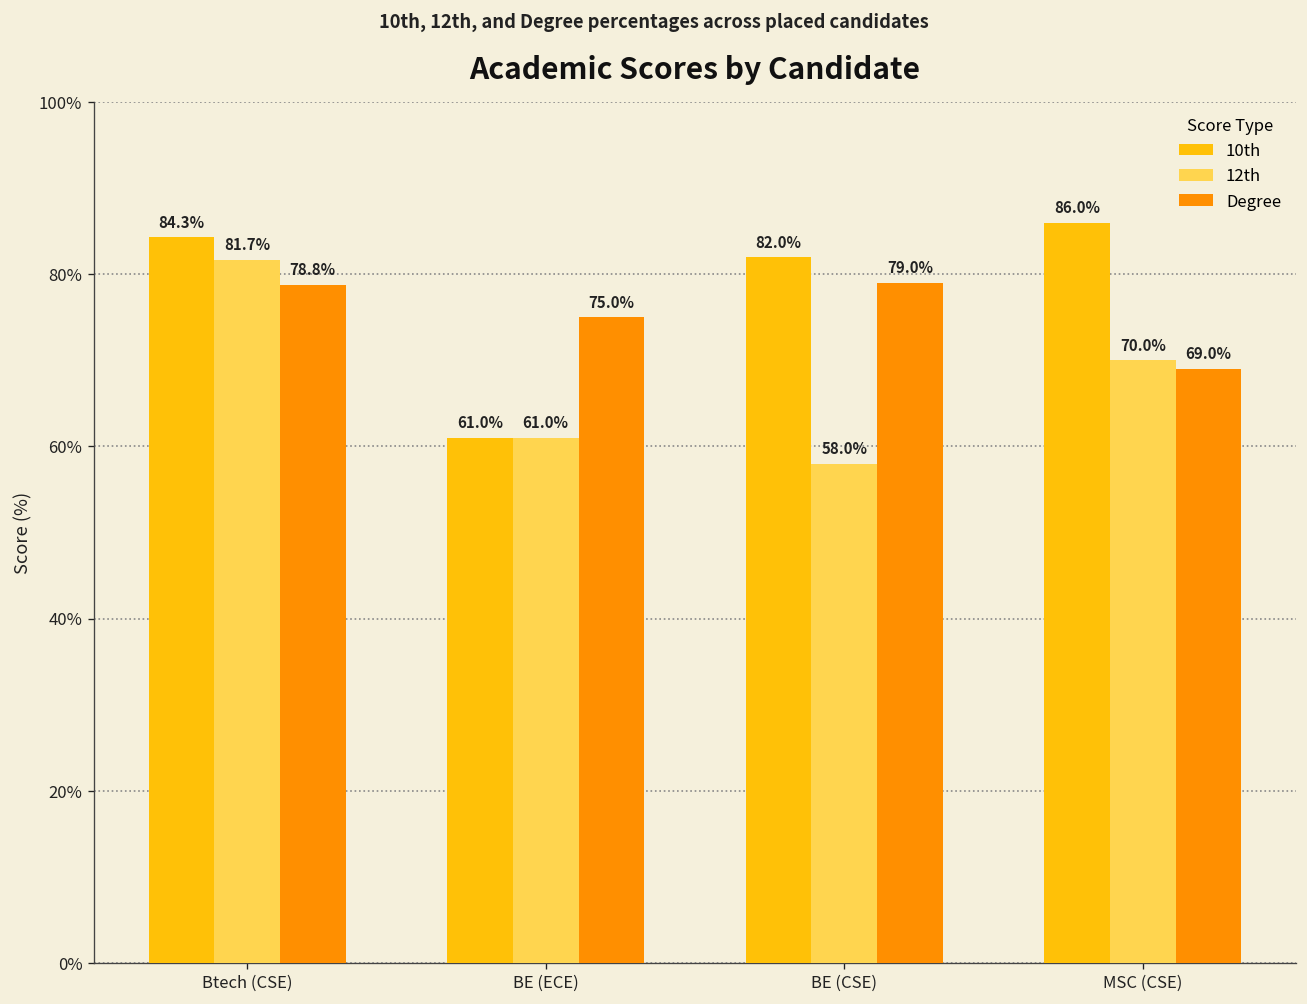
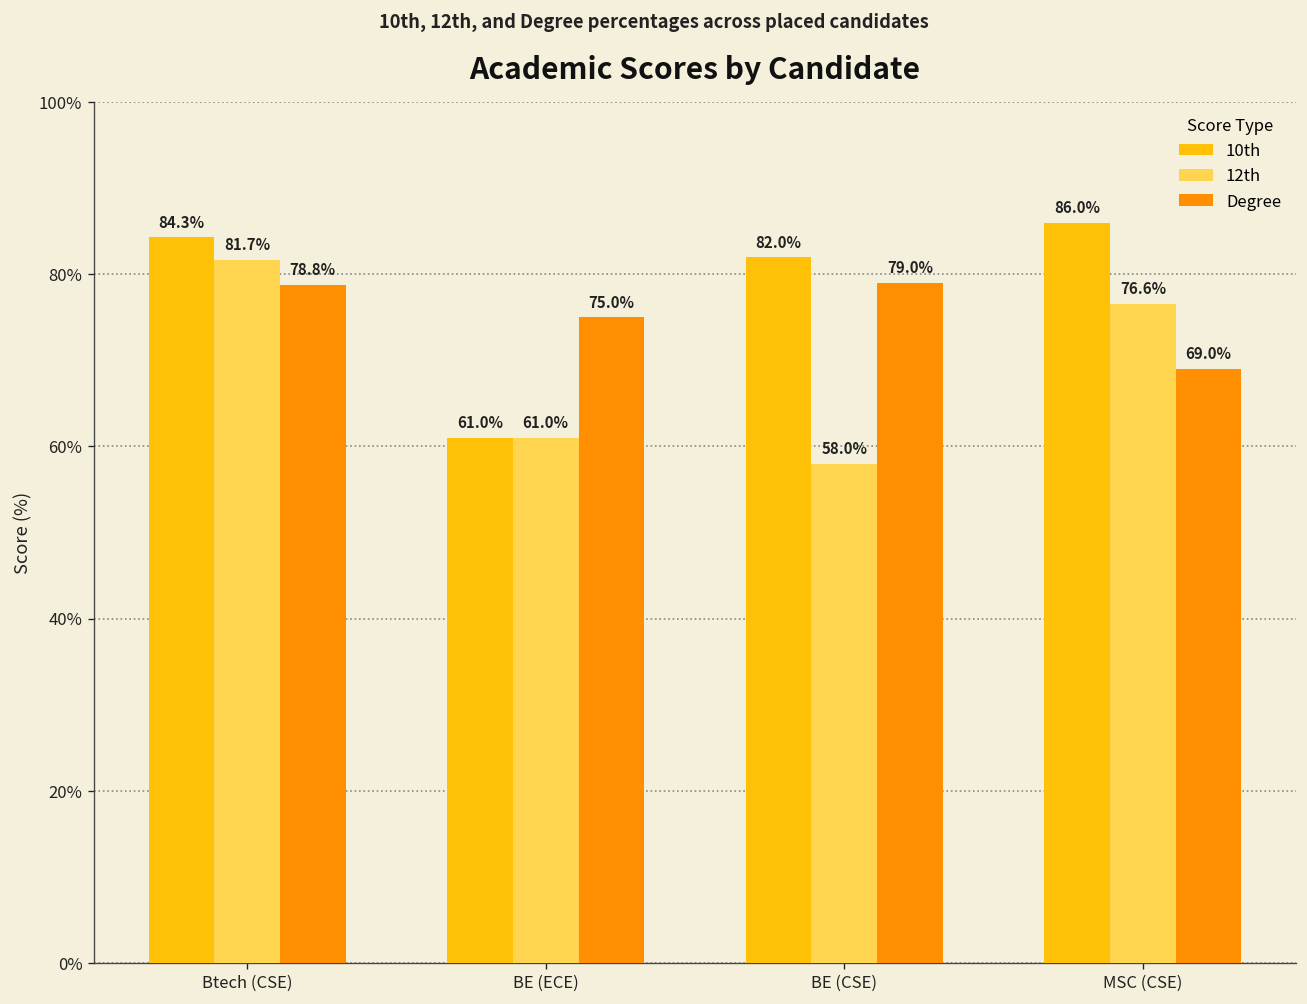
12th, MSC (CSE): 70.0% -> 76.6%
